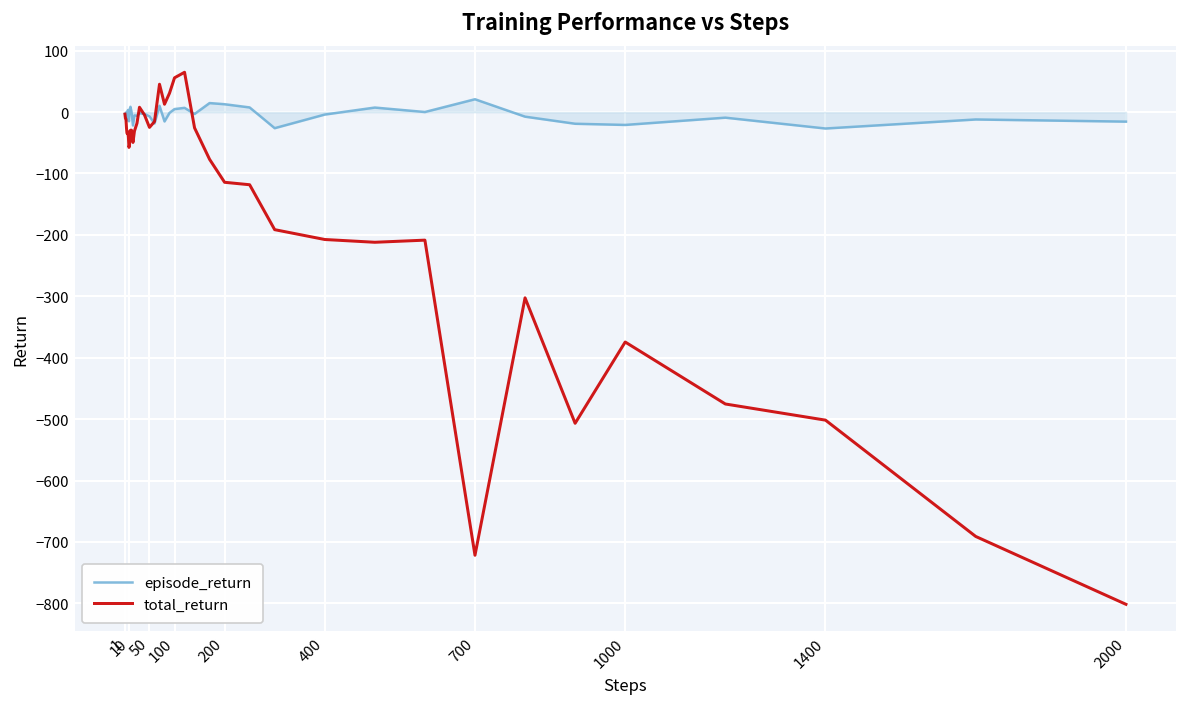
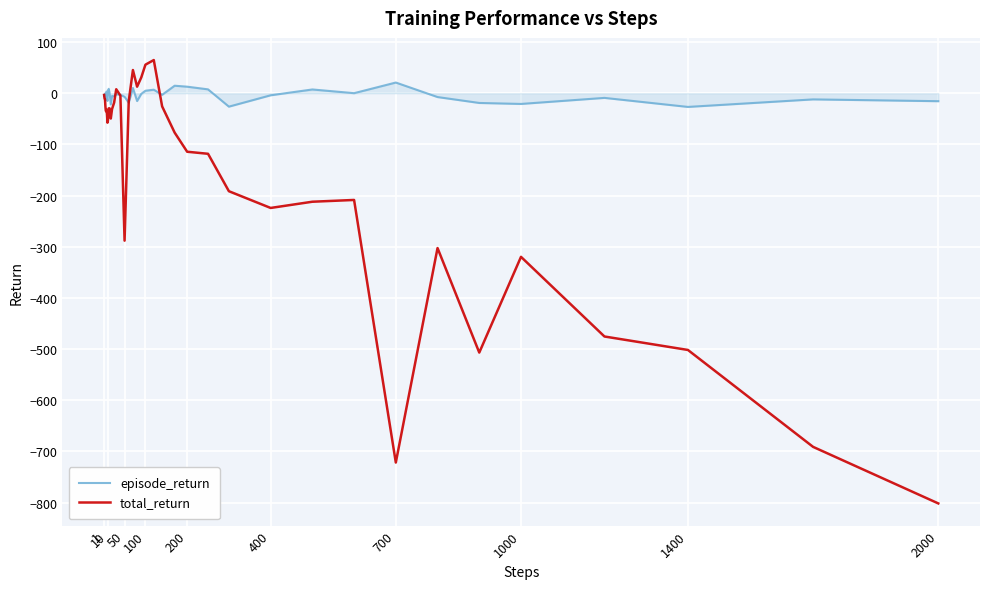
total_return, 50: -20 -> -290
total_return, 400: -210 -> -220
total_return, 1000: -370 -> -320
